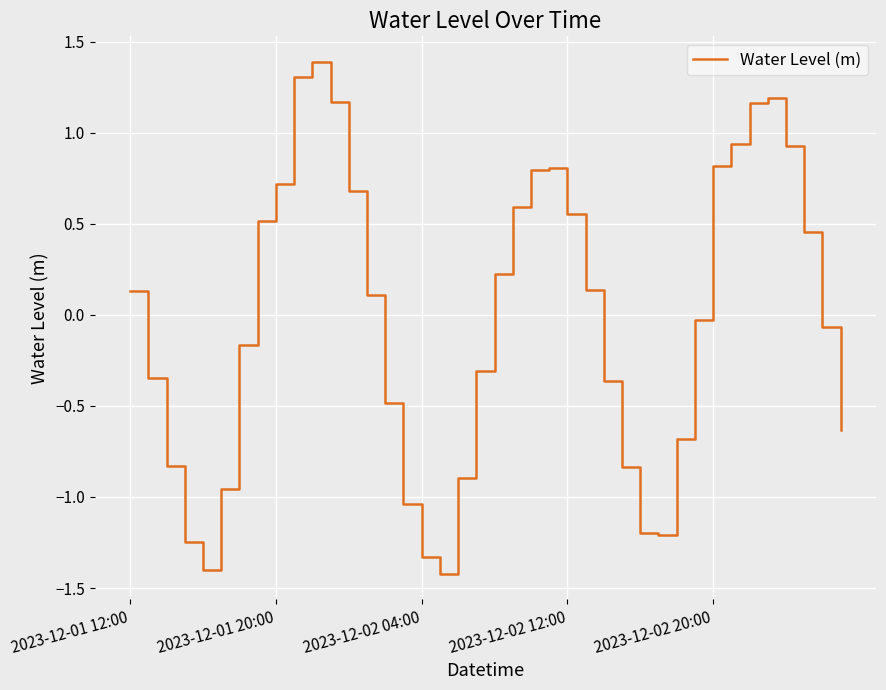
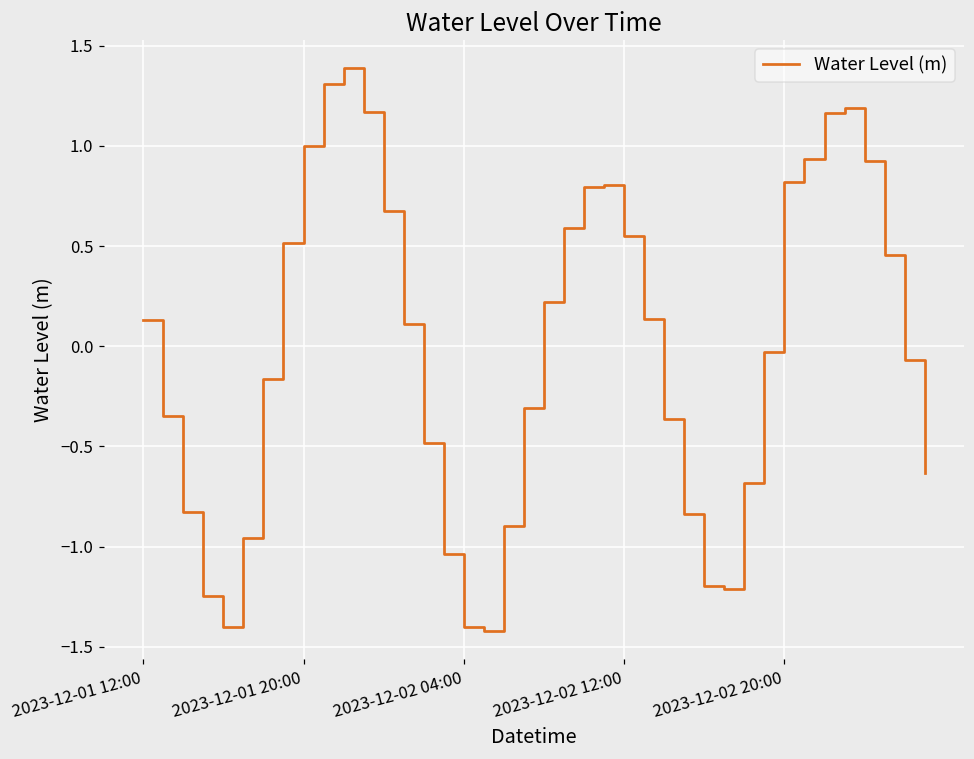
2023-12-01 20:00: 0.72 -> 1.00
2023-12-02 04:00: -1.33 -> -1.40
